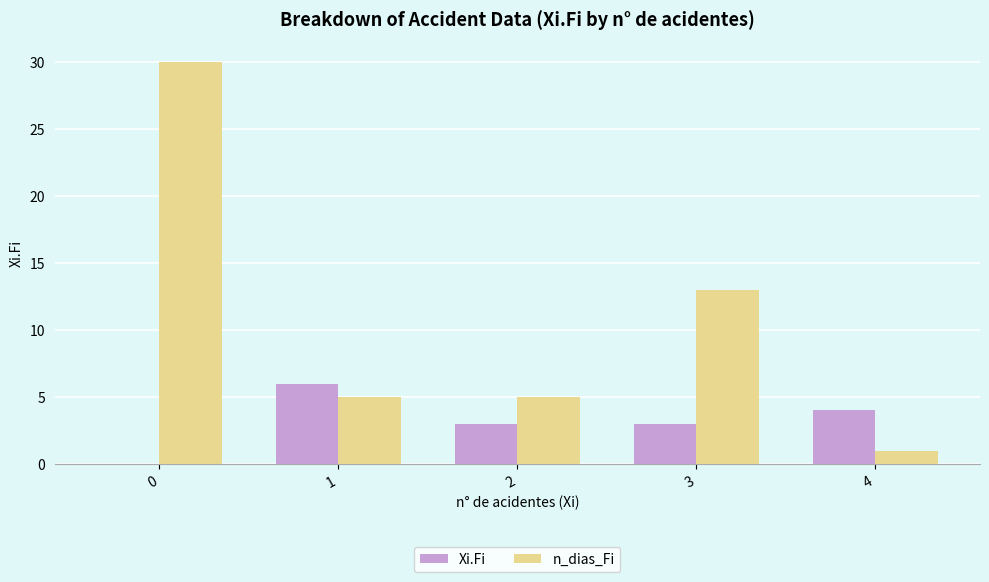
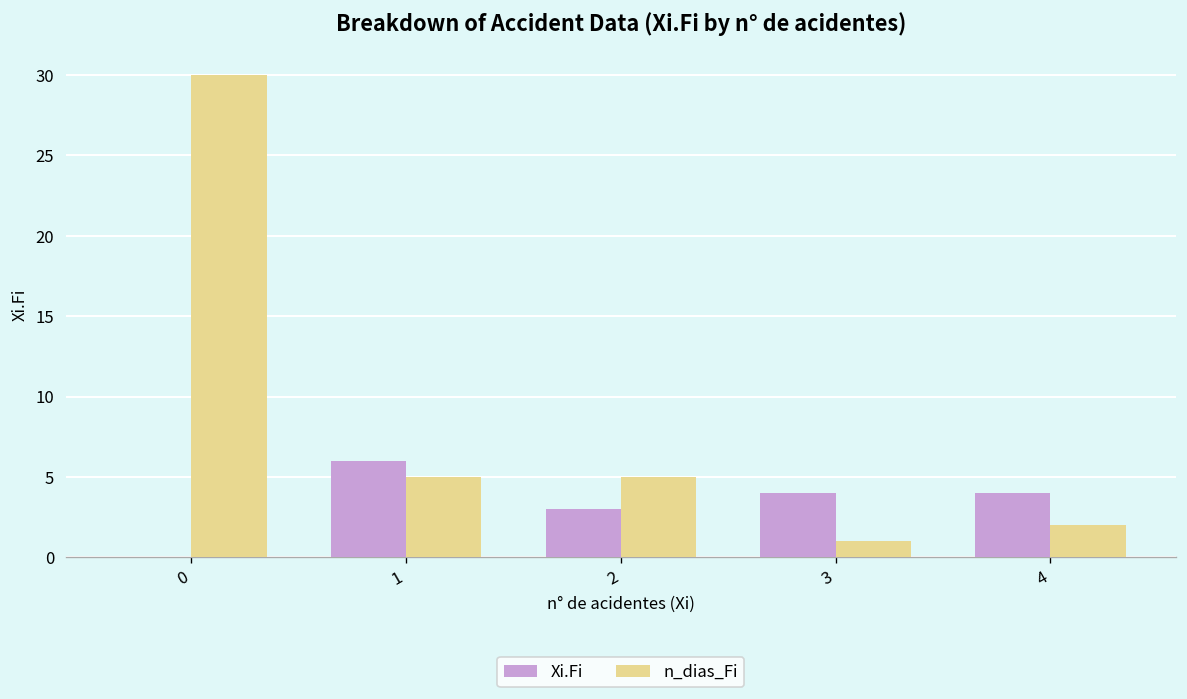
Xi.Fi, 3: 3 -> 4
n_dias_Fi, 3: 13 -> 1
n_dias_Fi, 4: 1 -> 2
